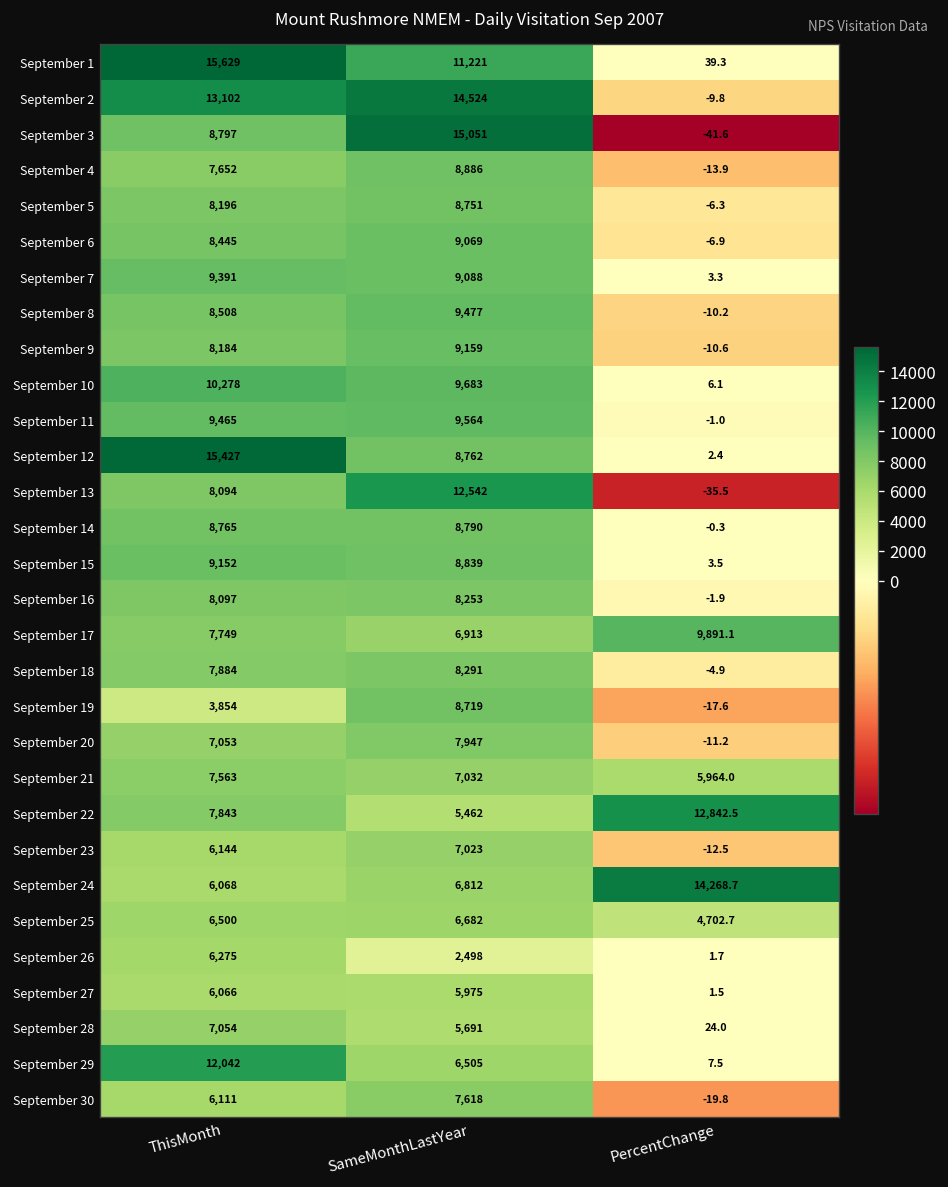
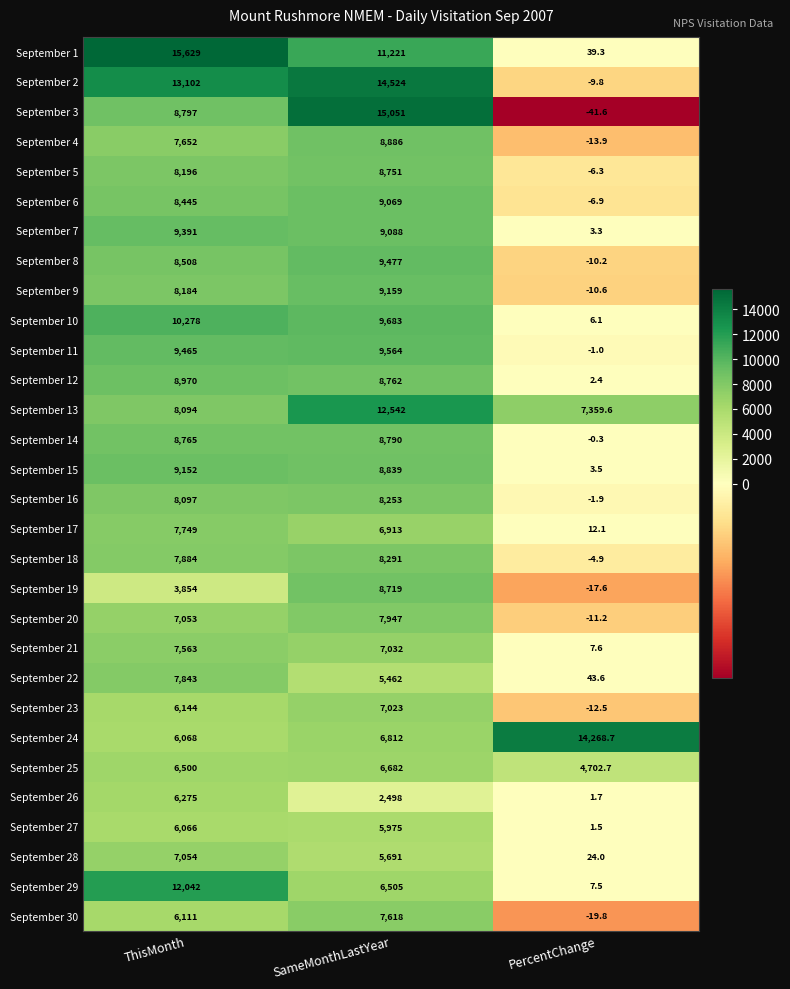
September 12, ThisMonth: 15,427 -> 8,970
September 13, PercentChange: -35.5 -> 7,359.6
September 17, PercentChange: 9,891.1 -> 12.1
September 21, PercentChange: 5,964.0 -> 7.6
September 22, PercentChange: 12,842.5 -> 43.6
